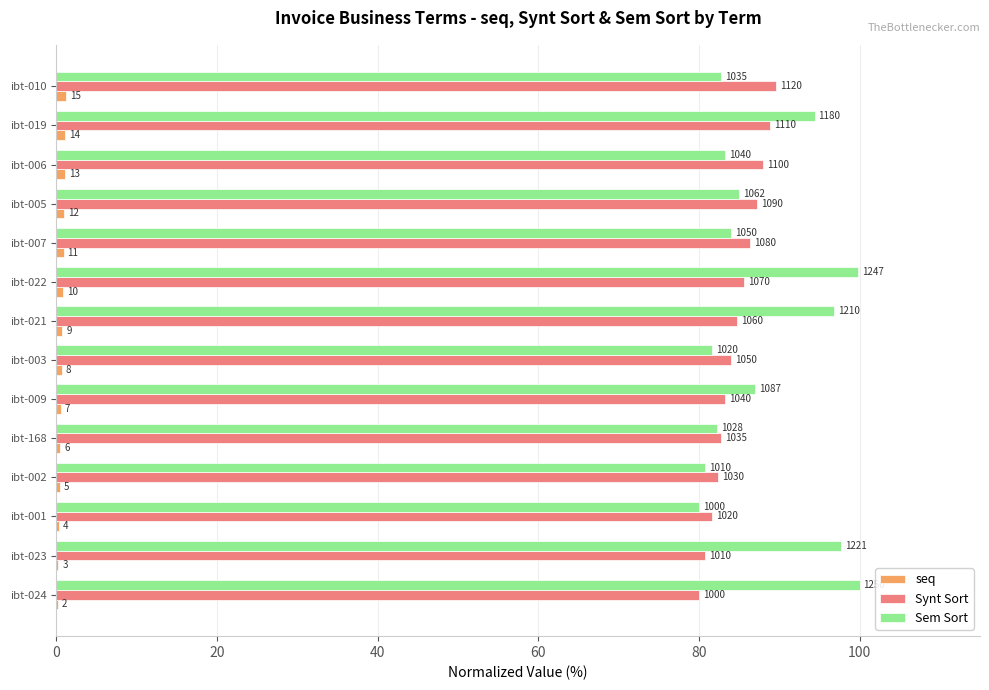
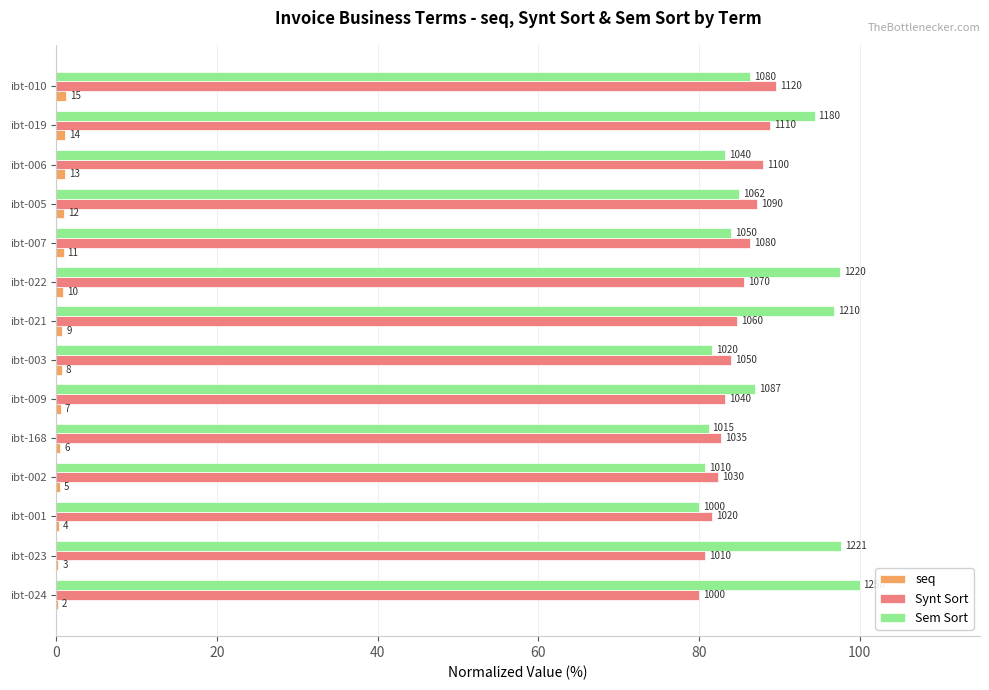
Sem Sort, ibt-010: 1035 -> 1080
Sem Sort, ibt-022: 1247 -> 1220
Sem Sort, ibt-168: 1028 -> 1015
